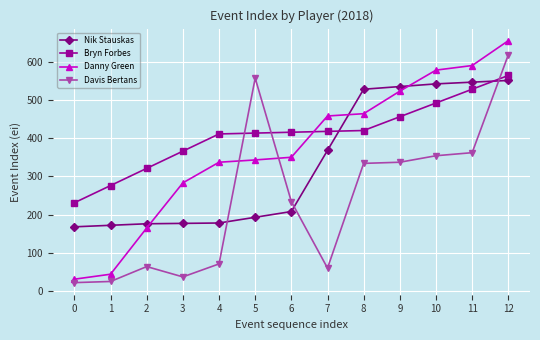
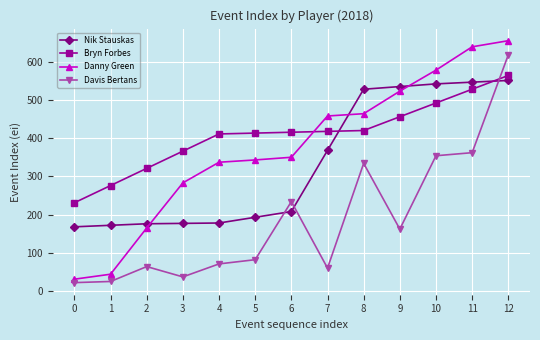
Davis Bertans, 5: 560 -> 80
Davis Bertans, 9: 340 -> 160
Danny Green, 11: 590 -> 640
